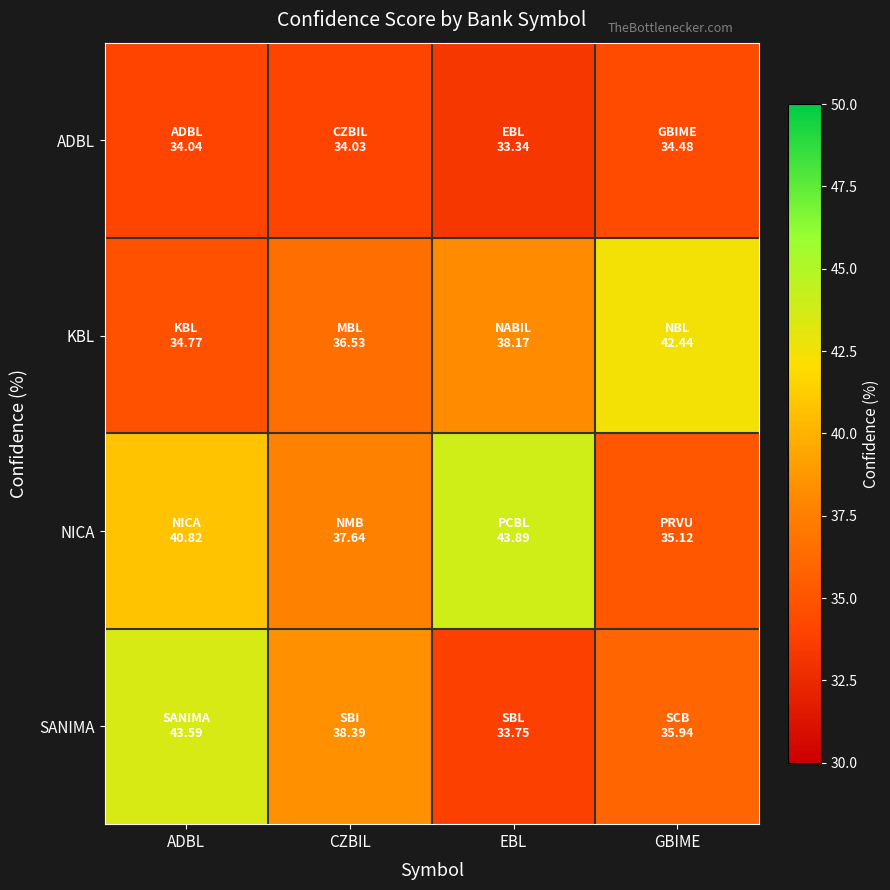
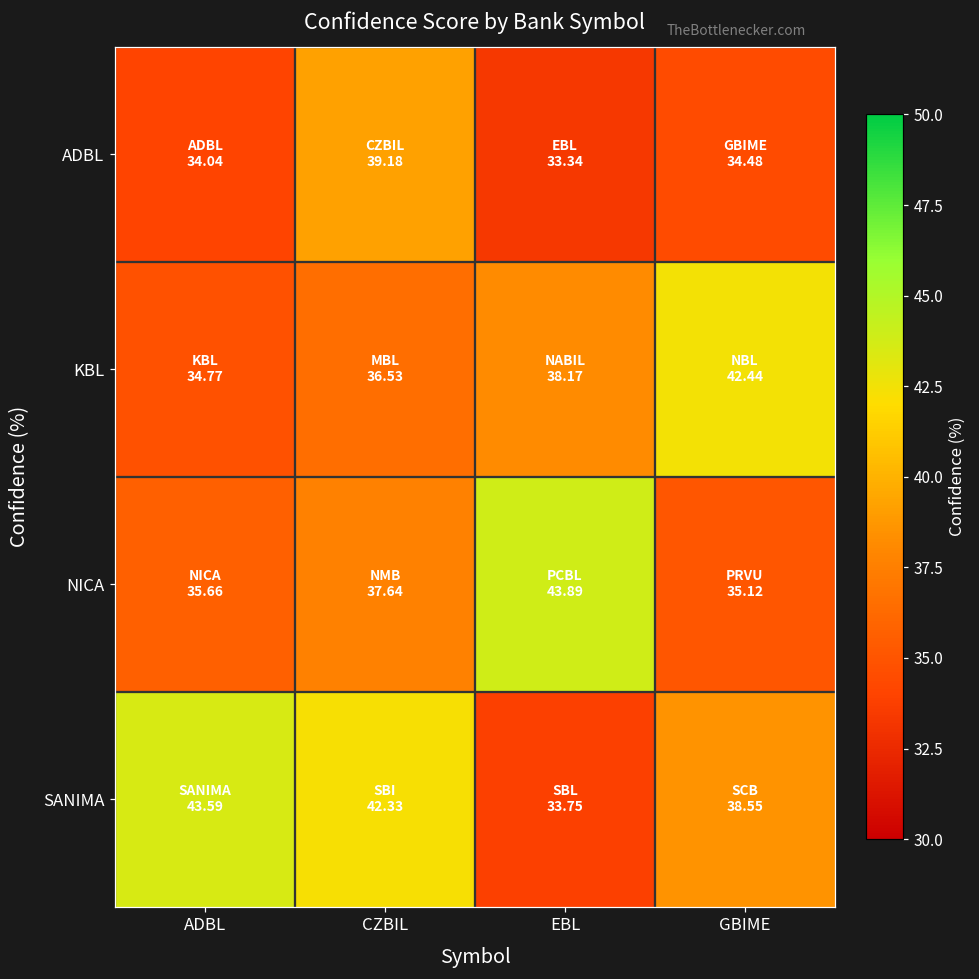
ADBL, CZBIL: 34.03 -> 39.18
NICA, ADBL: 40.82 -> 35.66
SANIMA, CZBIL: 38.39 -> 42.33
SANIMA, GBIME: 35.94 -> 38.55
